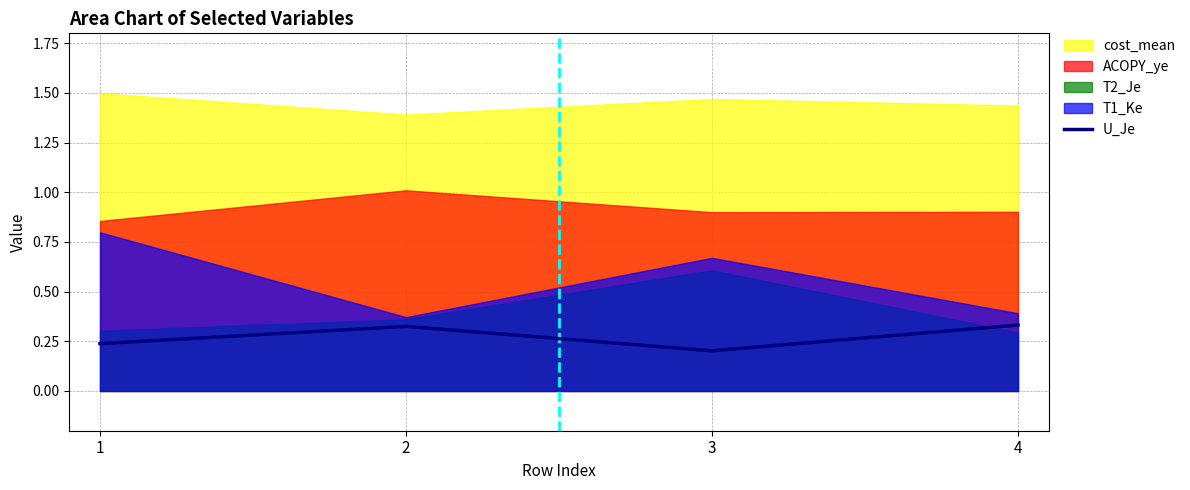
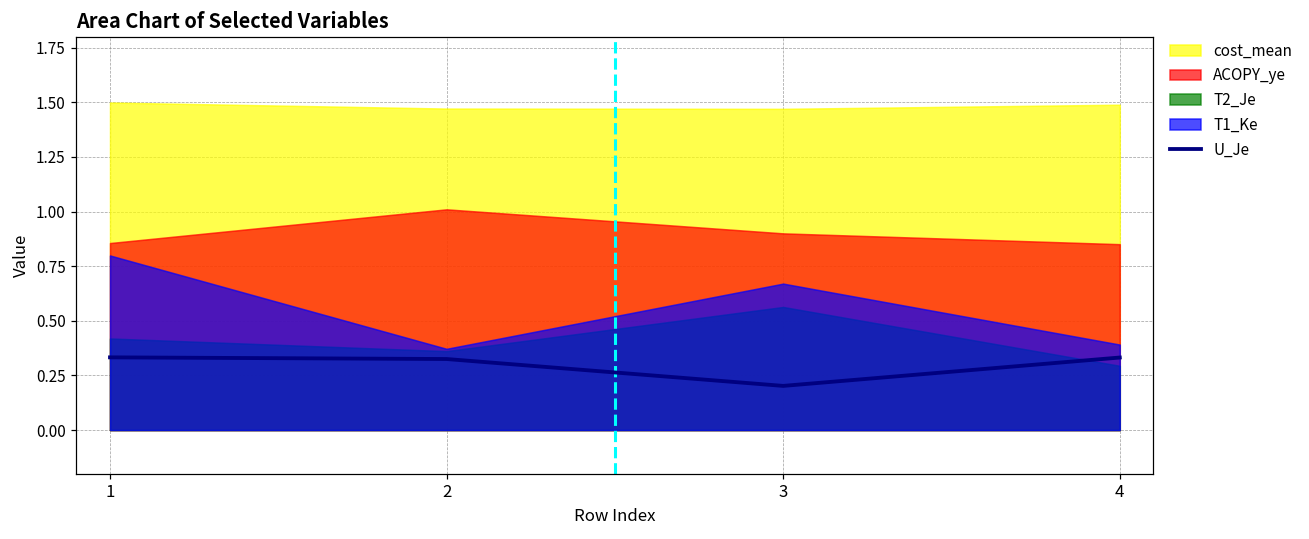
U_Je, 1: 0.24 -> 0.33
T2_Je, 1: 0.30 -> 0.42
cost_mean, 2: 1.39 -> 1.47
T2_Je, 3: 0.61 -> 0.56
cost_mean, 4: 1.44 -> 1.49
ACOPY_ye, 4: 0.90 -> 0.85
